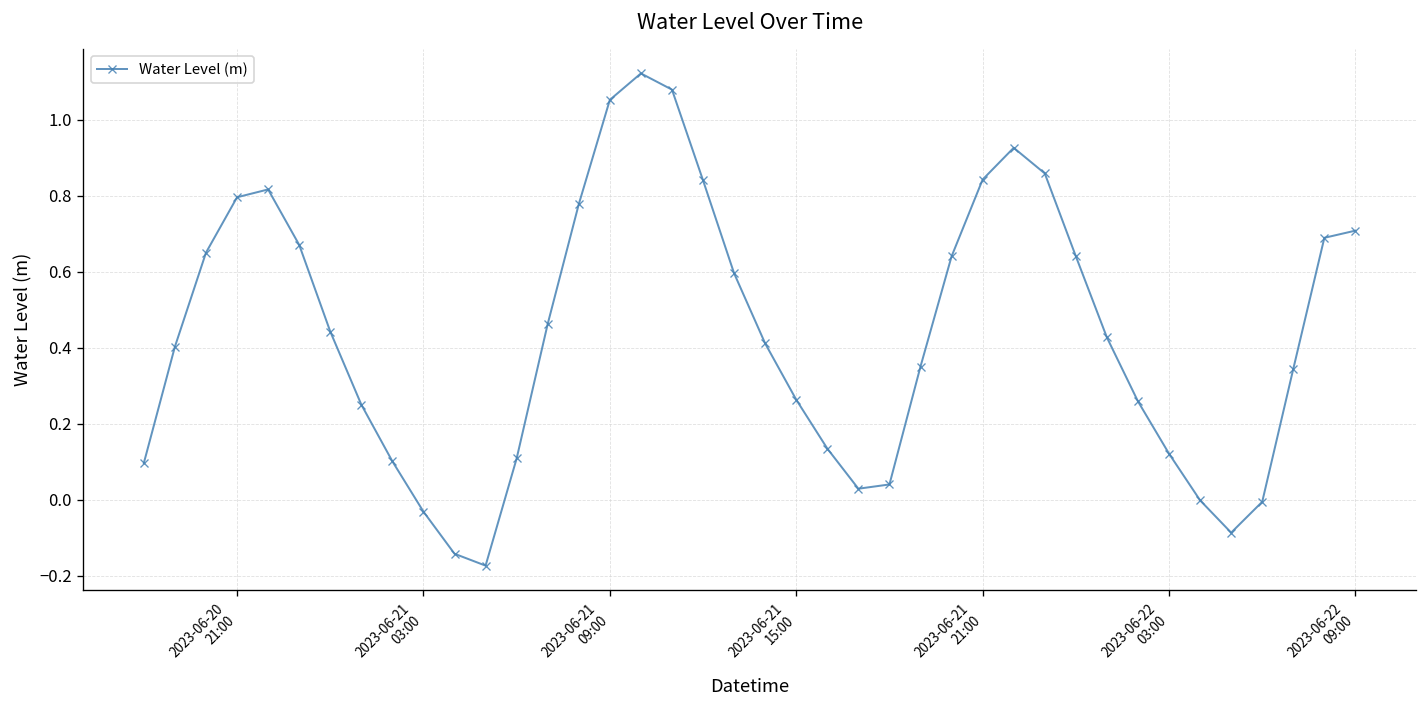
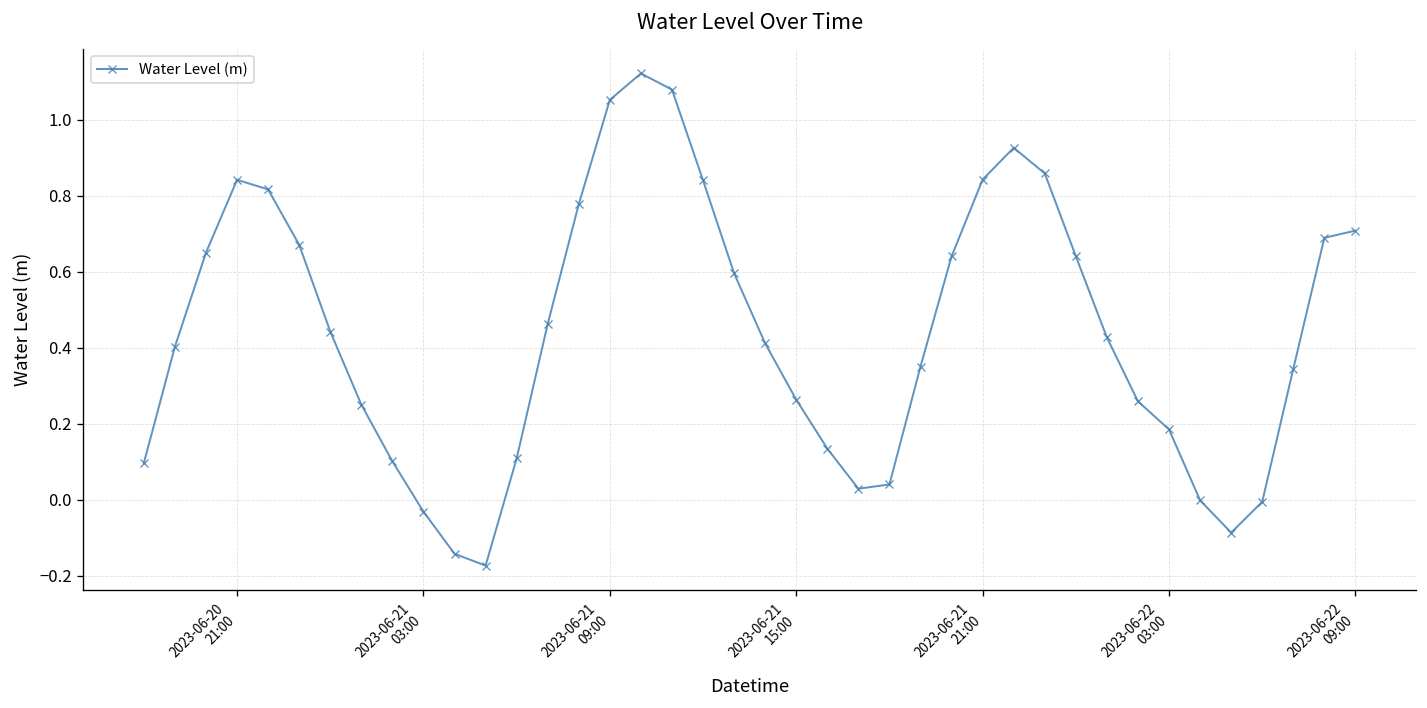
2023-06-20 21:00: 0.80 -> 0.84
2023-06-22 03:00: 0.12 -> 0.19
